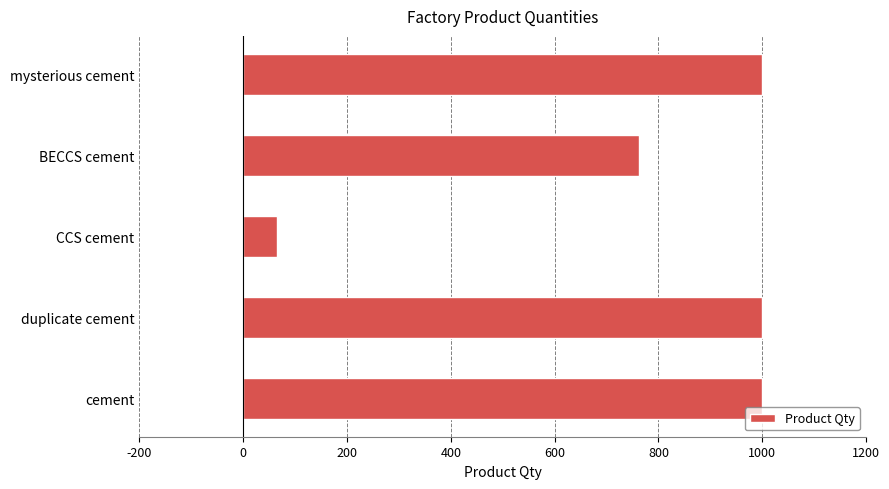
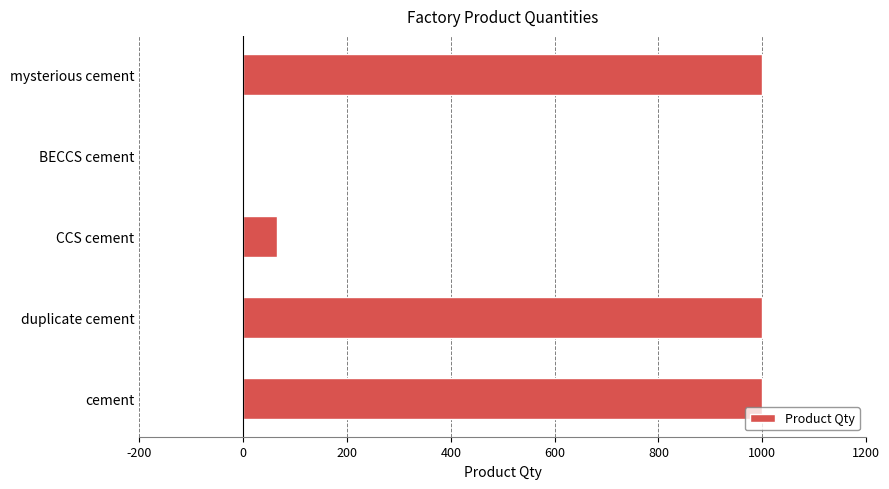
BECCS cement: 760 -> 0
